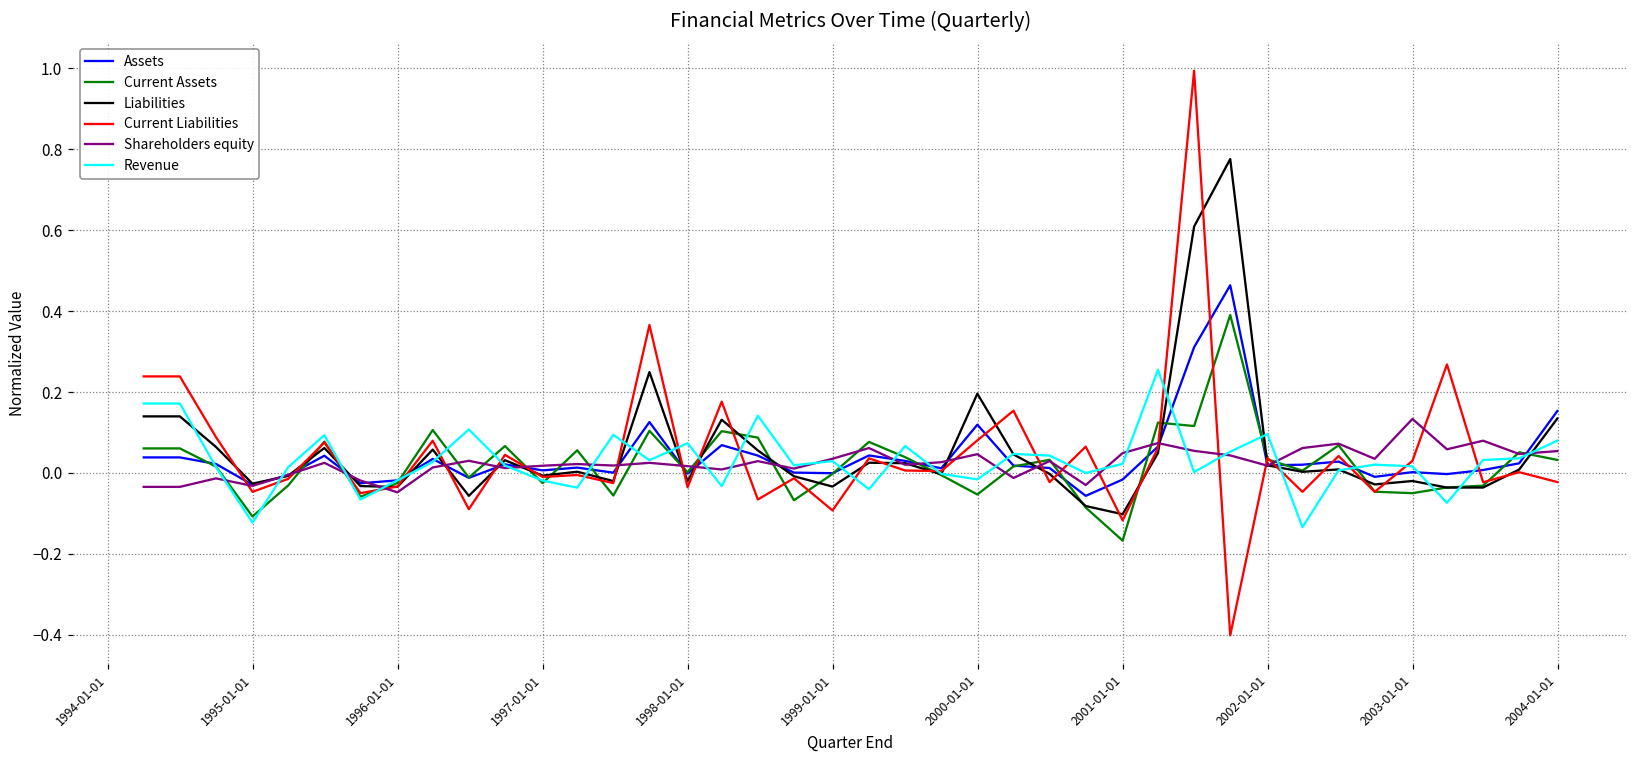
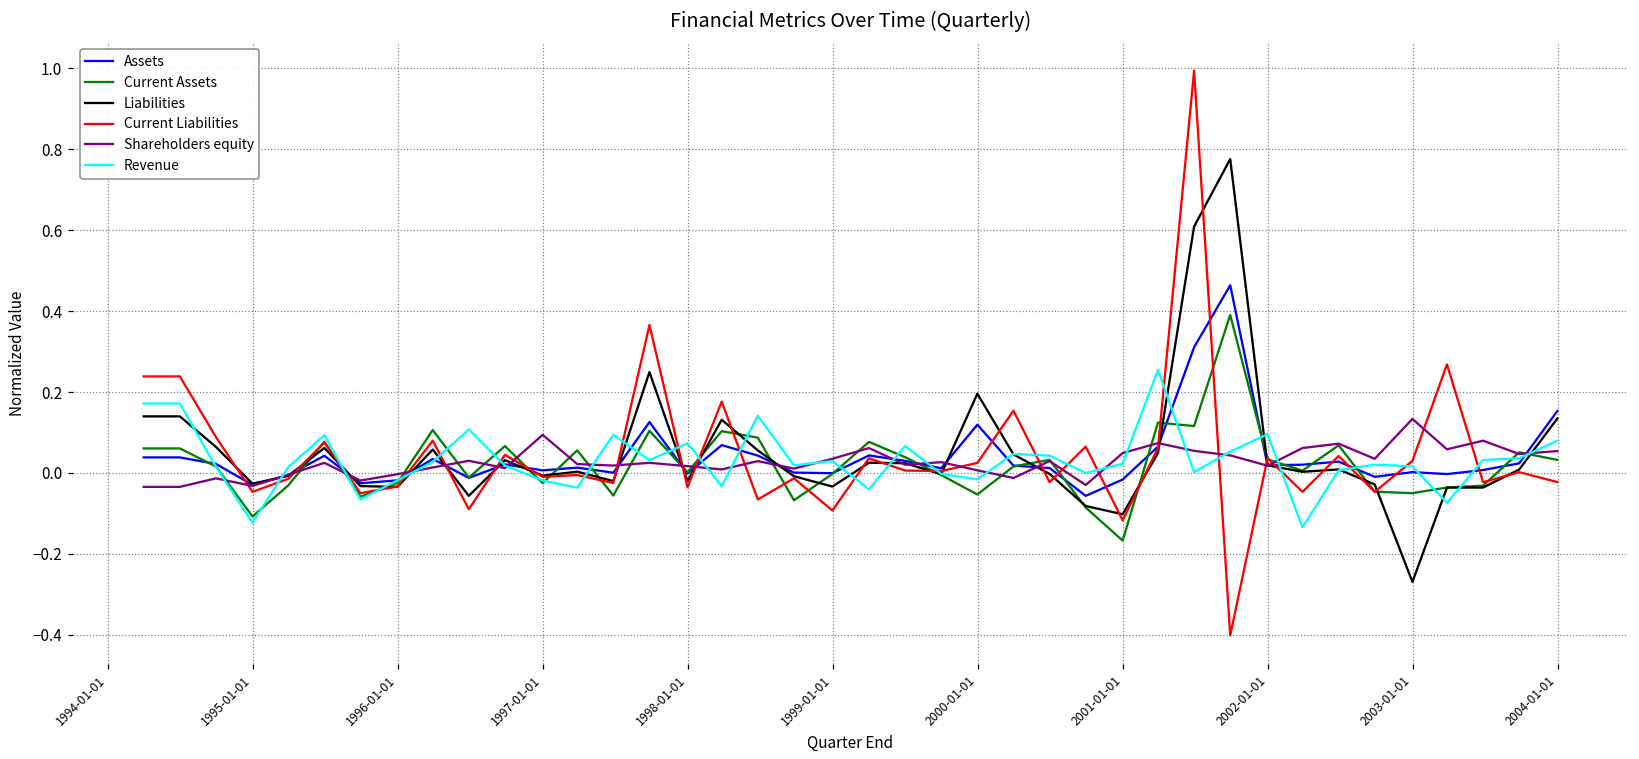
Shareholders equity, 1996-01-01: -0.05 -> 0.00
Shareholders equity, 1997-01-01: 0.02 -> 0.09
Current Liabilities, 2000-01-01: 0.08 -> 0.02
Shareholders equity, 2000-01-01: 0.05 -> 0.01
Liabilities, 2003-01-01: -0.02 -> -0.27
